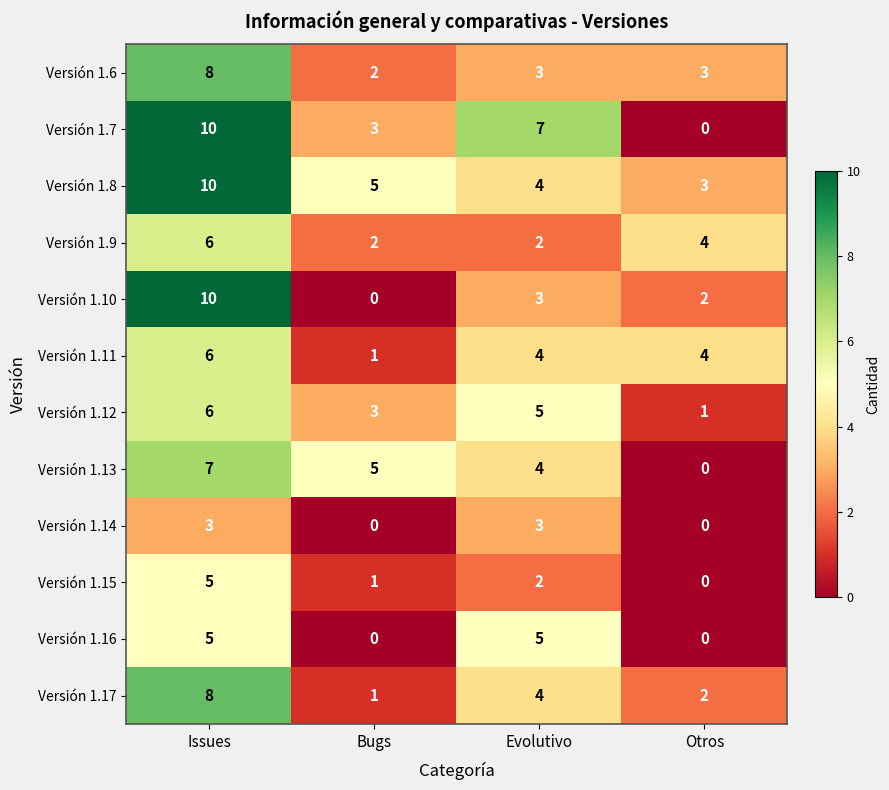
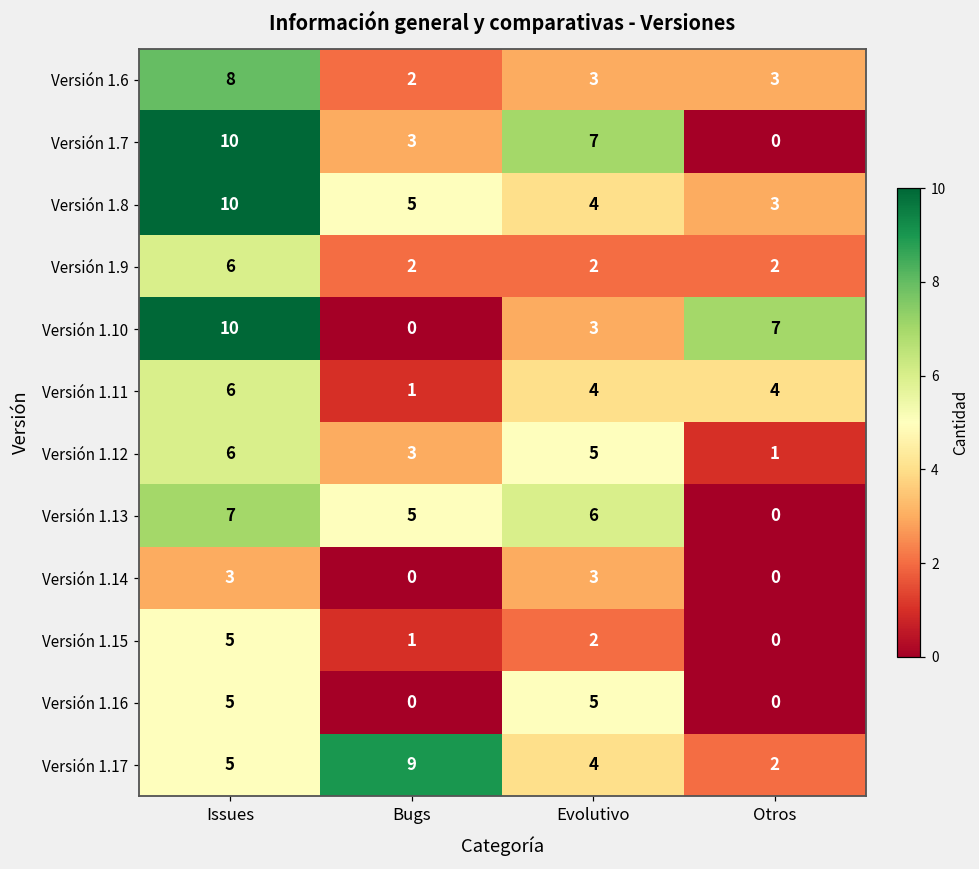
Versión 1.9, Otros: 4 -> 2
Versión 1.10, Otros: 2 -> 7
Versión 1.13, Evolutivo: 4 -> 6
Versión 1.17, Issues: 8 -> 5
Versión 1.17, Bugs: 1 -> 9
